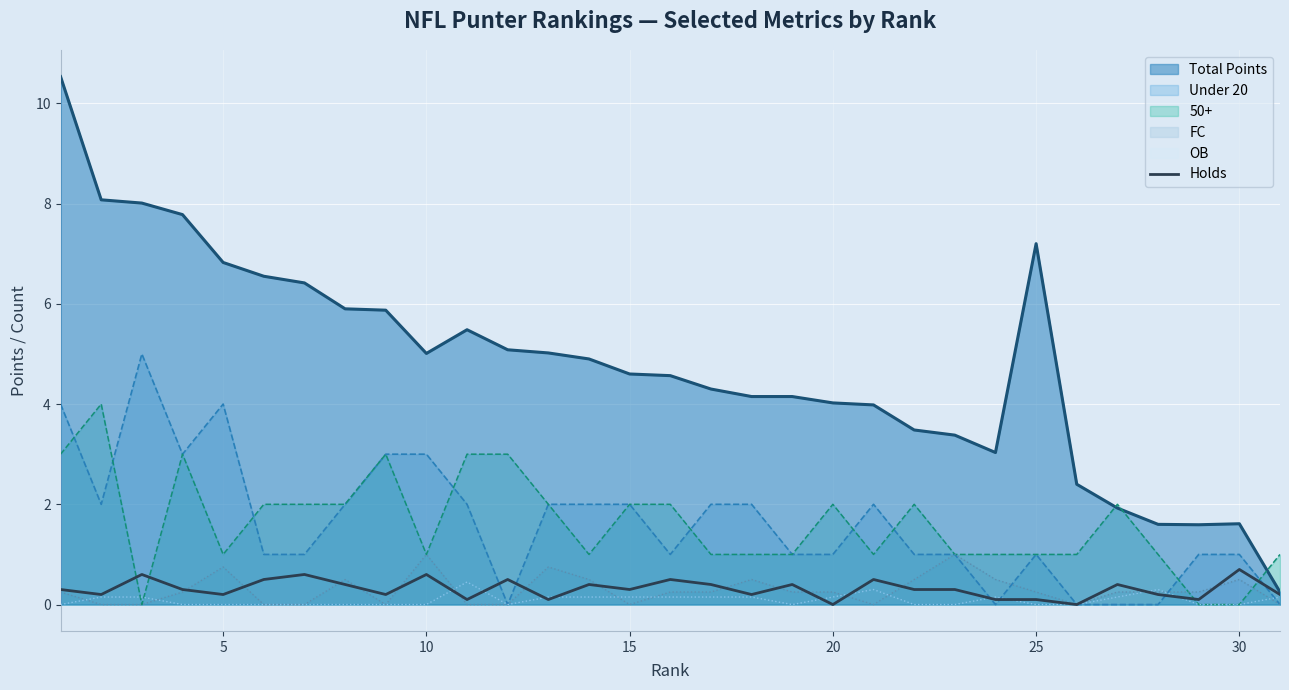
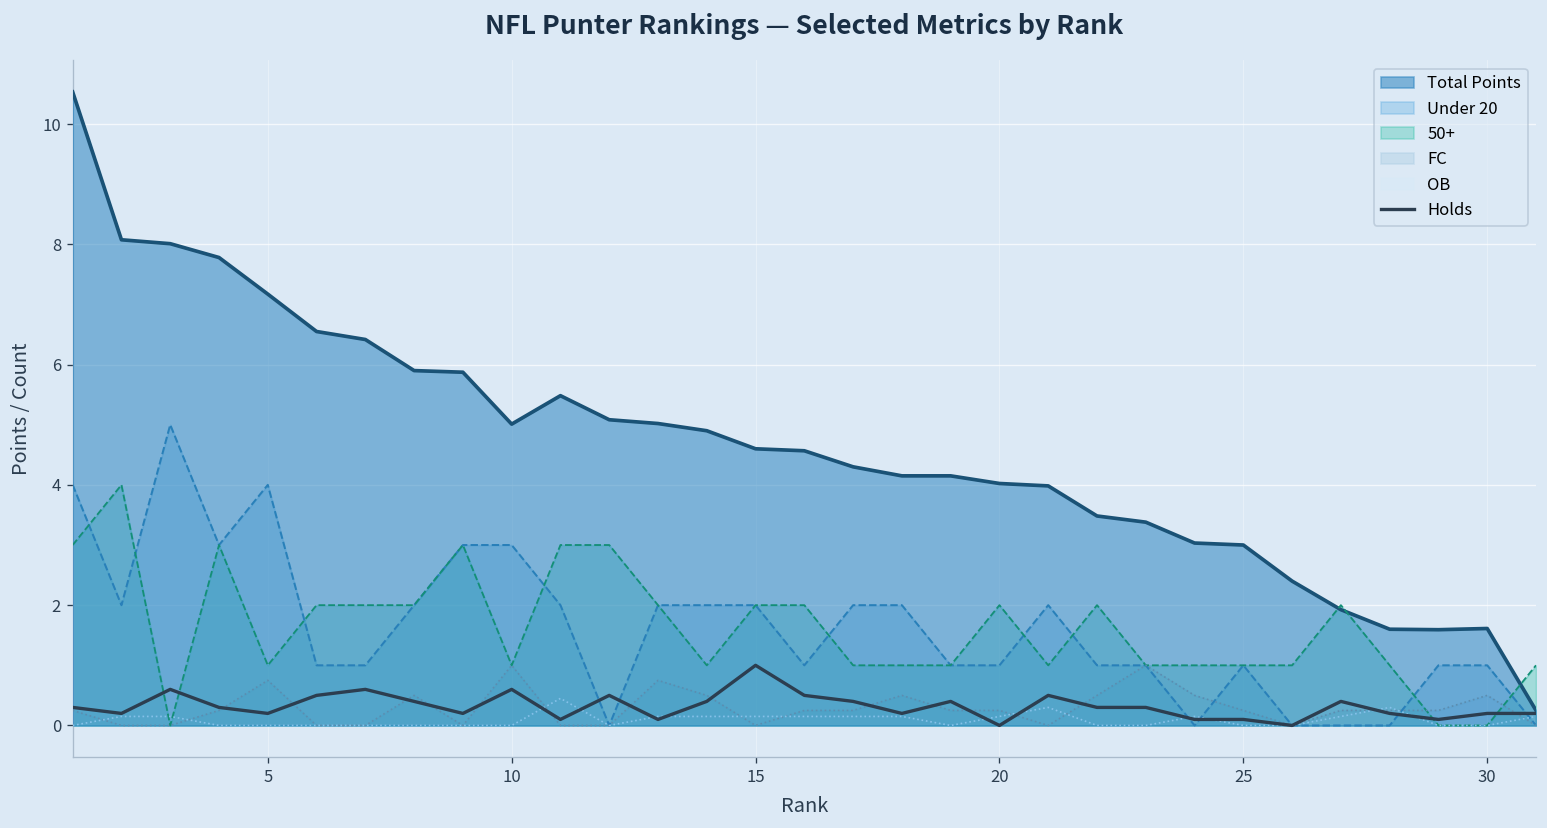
Total Points, 5: 6.8 -> 7.2
Holds, 15: 0.3 -> 1.0
Total Points, 25: 7.2 -> 3.0
Holds, 30: 0.7 -> 0.2
